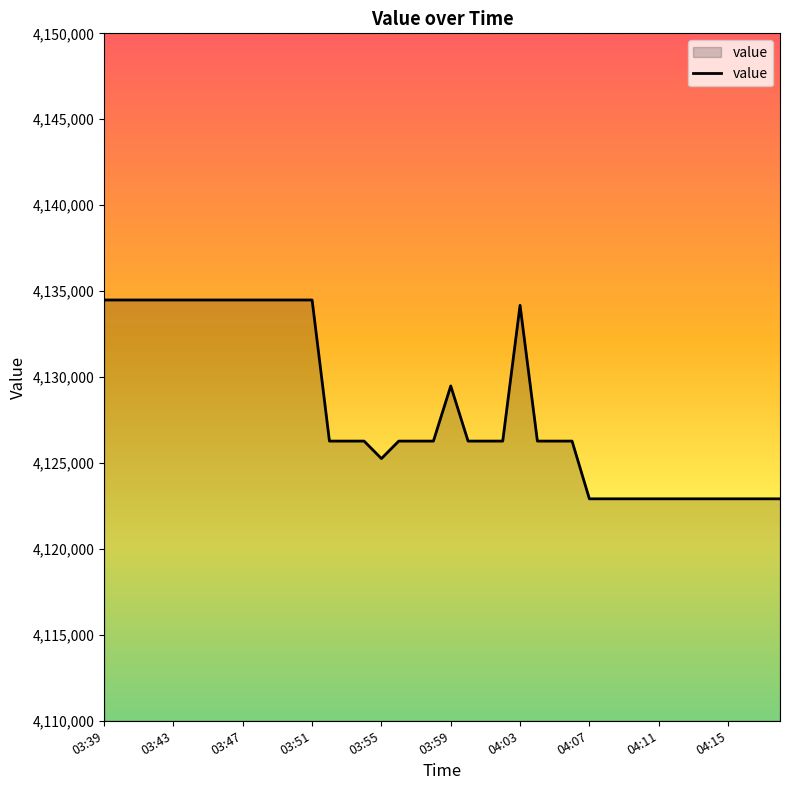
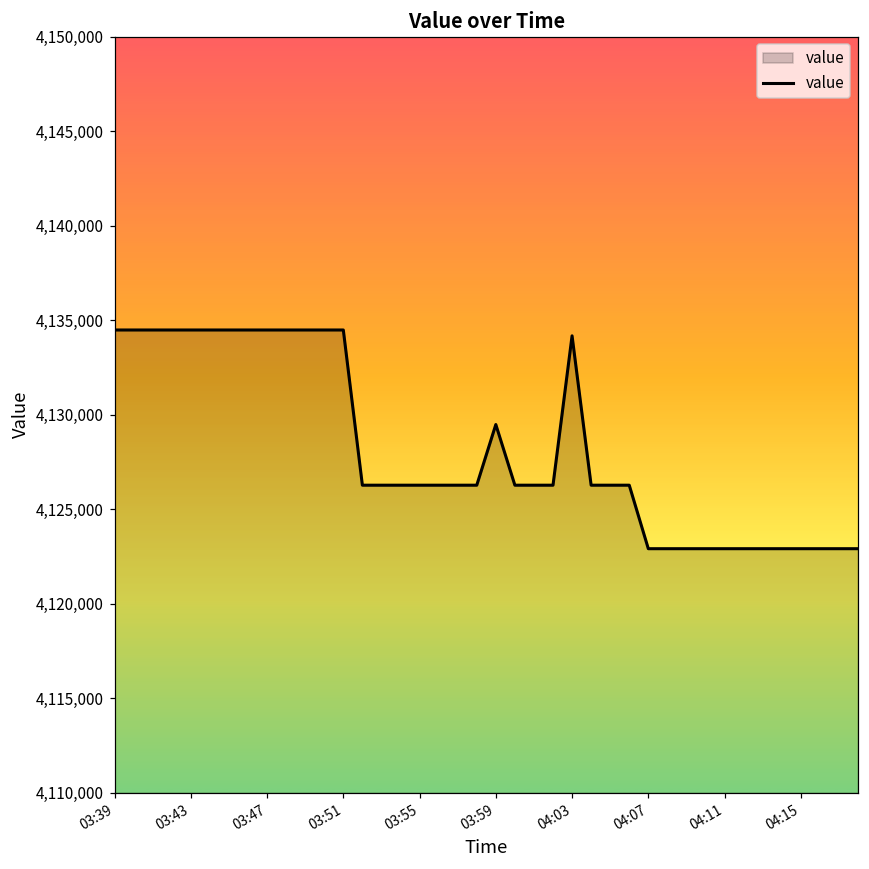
03:55: 4,125,300 -> 4,126,300
